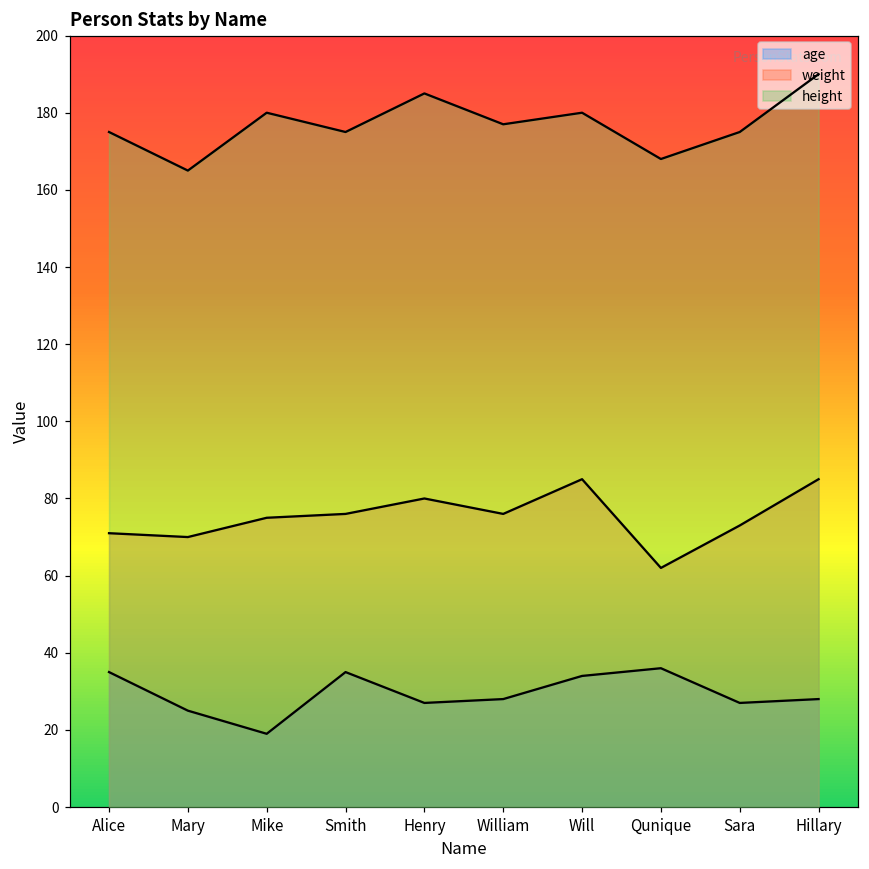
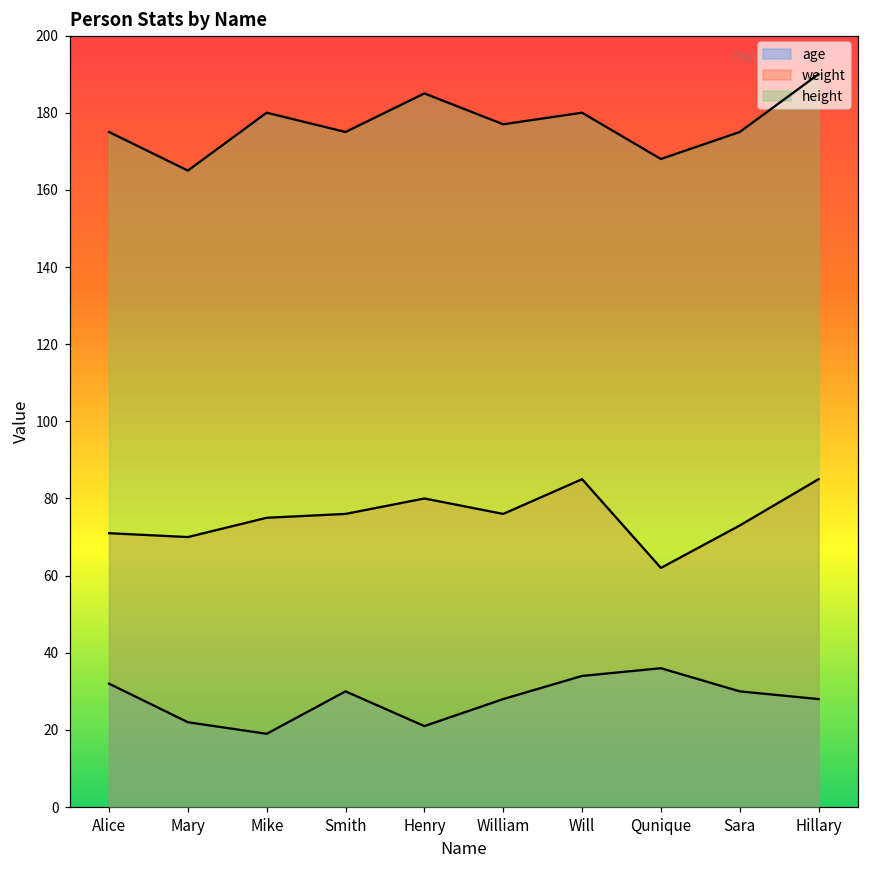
age, Alice: 35 -> 32
age, Mary: 25 -> 22
age, Smith: 35 -> 30
age, Henry: 27 -> 21
age, Sara: 27 -> 30
